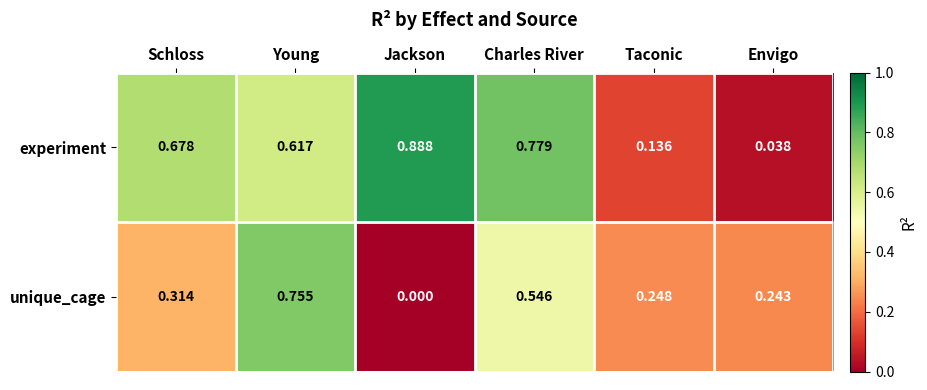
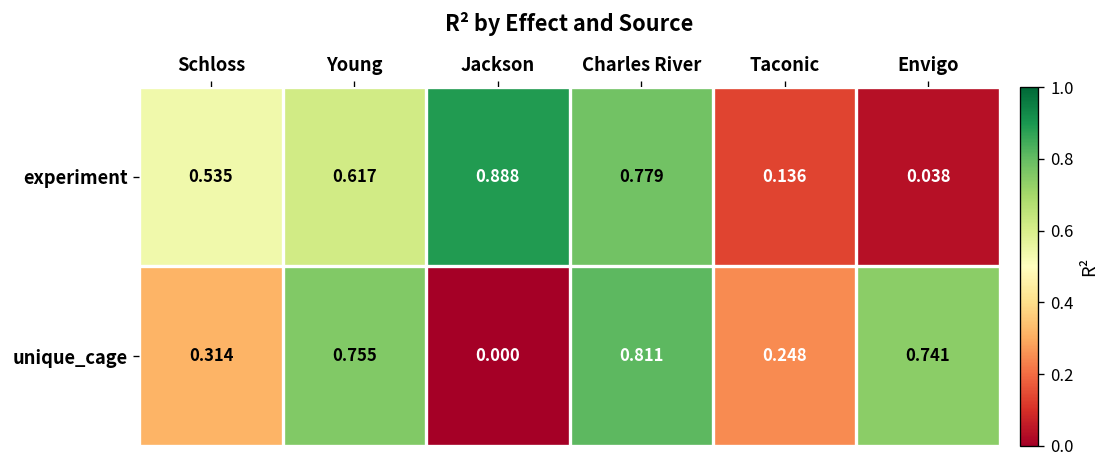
experiment, Schloss: 0.678 -> 0.535
unique_cage, Charles River: 0.546 -> 0.811
unique_cage, Envigo: 0.243 -> 0.741
